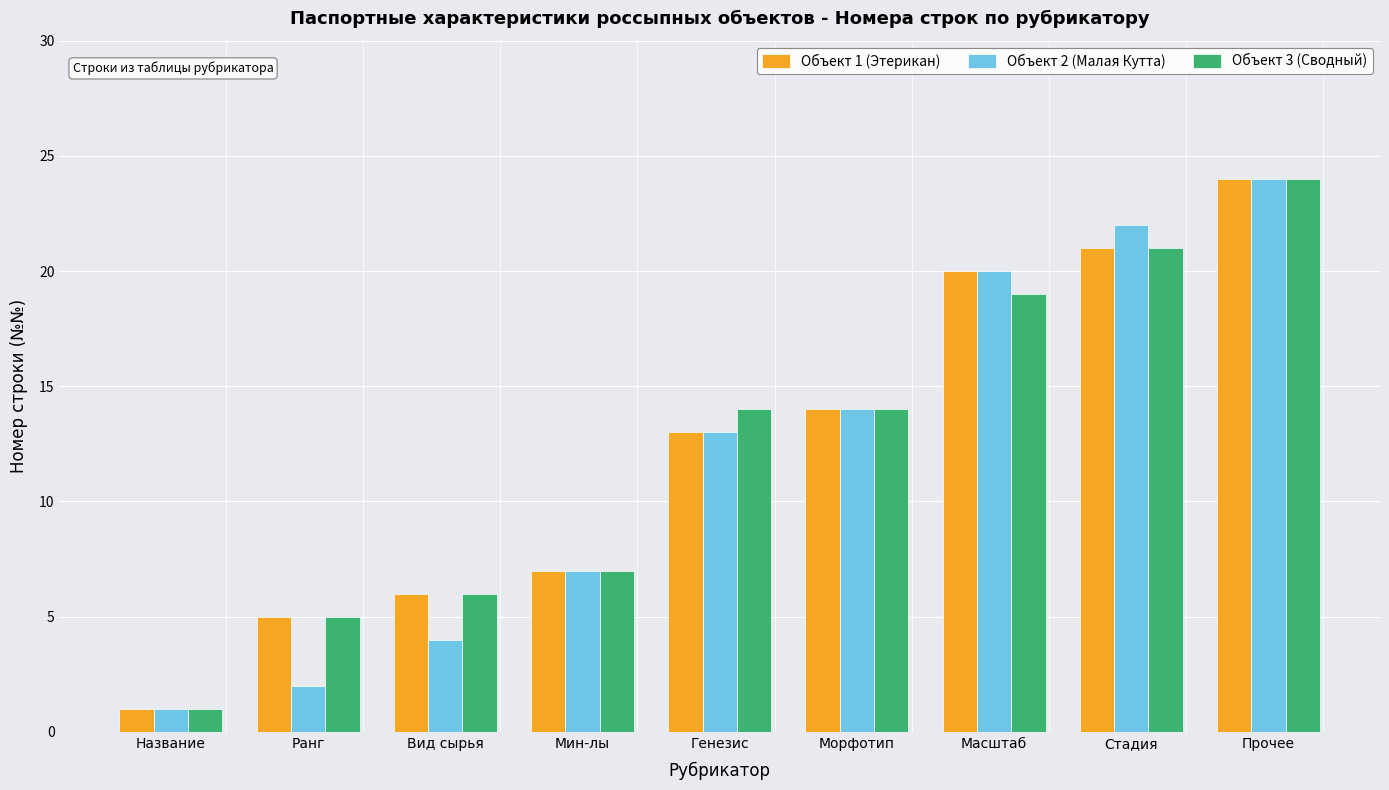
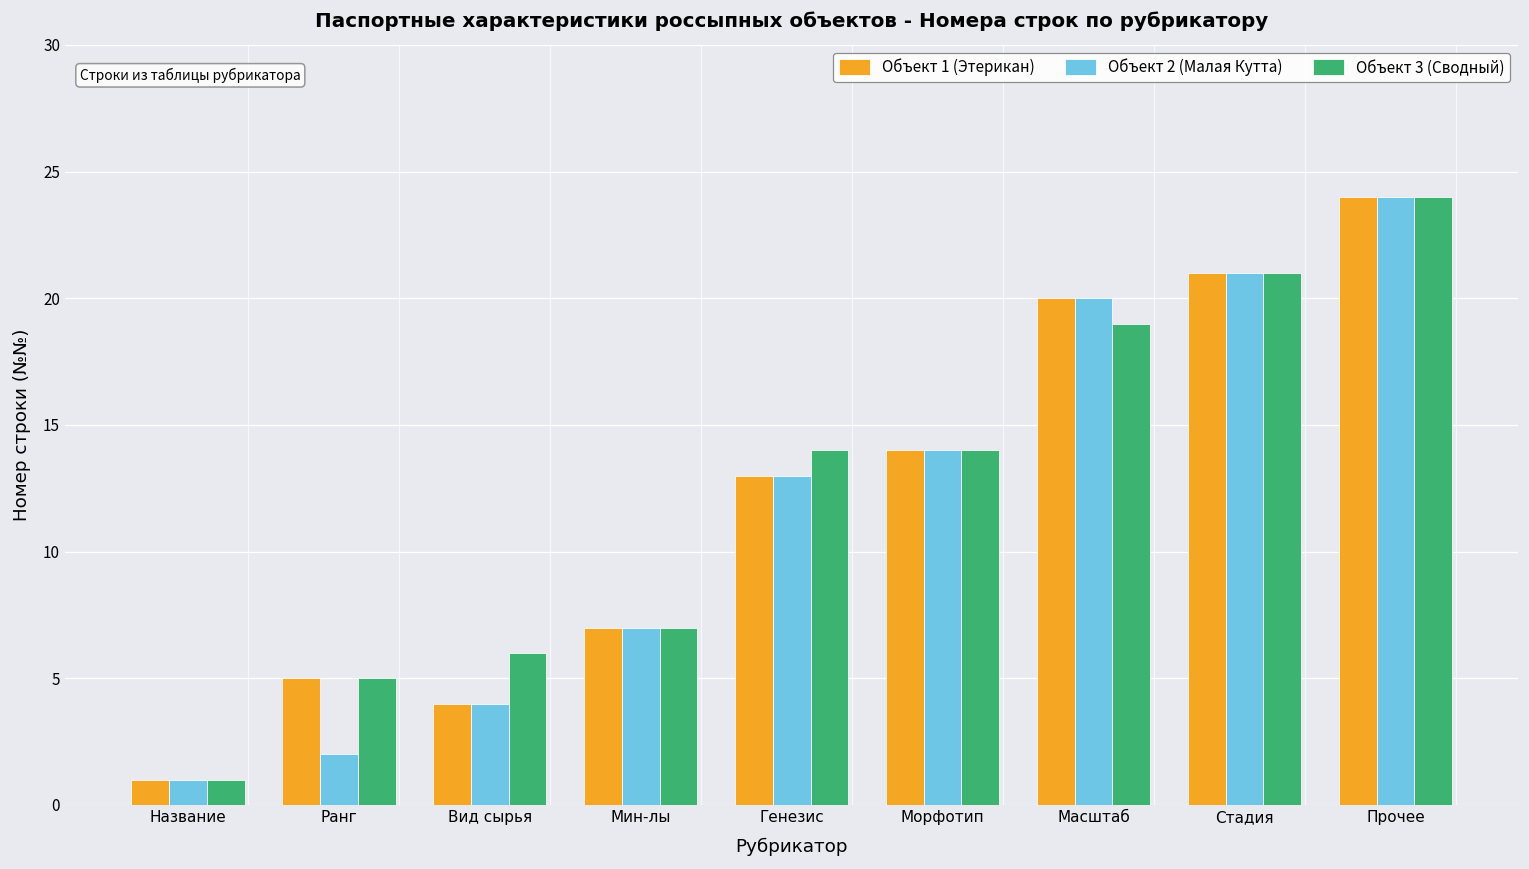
Объект 1 (Этерикан), Вид сырья: 6 -> 4
Объект 2 (Малая Кутта), Стадия: 22 -> 21
